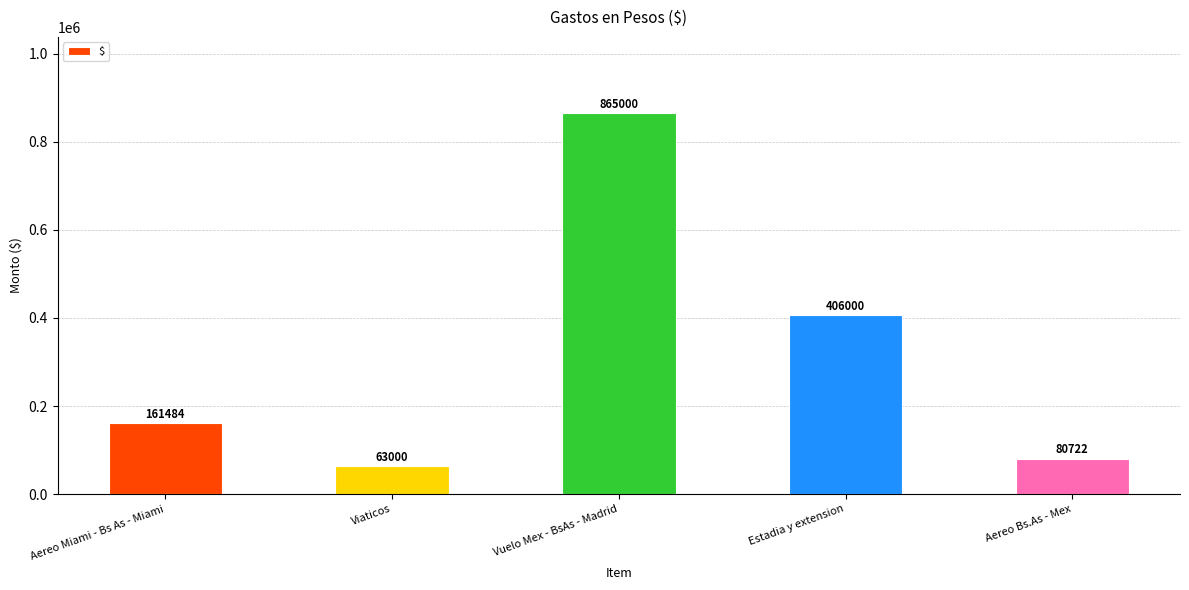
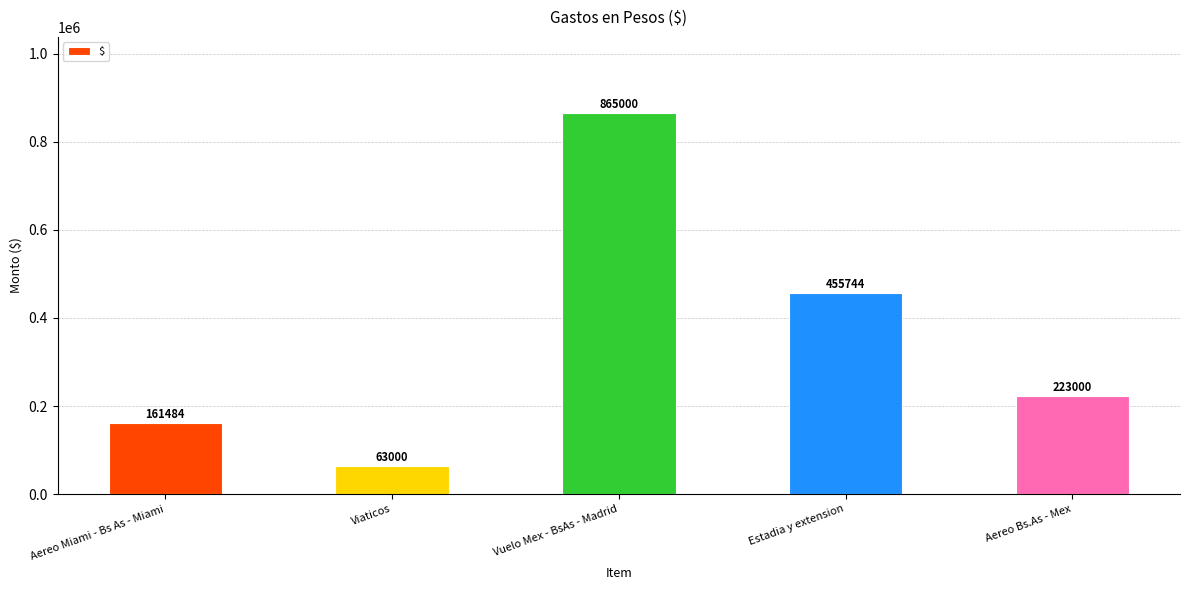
Estadia y extension: 406000 -> 455744
Aereo Bs.As - Mex: 80722 -> 223000
